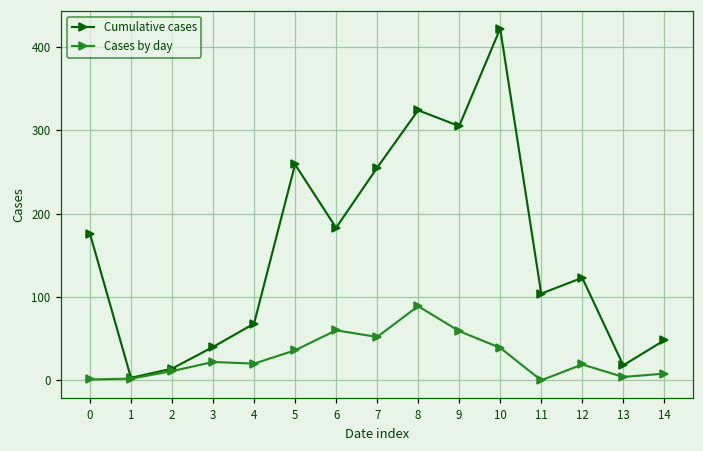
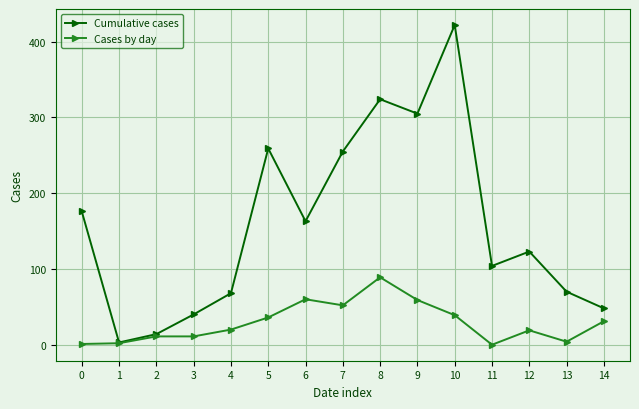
Cases by day, 3: 20 -> 10
Cumulative cases, 6: 180 -> 160
Cumulative cases, 13: 20 -> 70
Cases by day, 14: 10 -> 30
